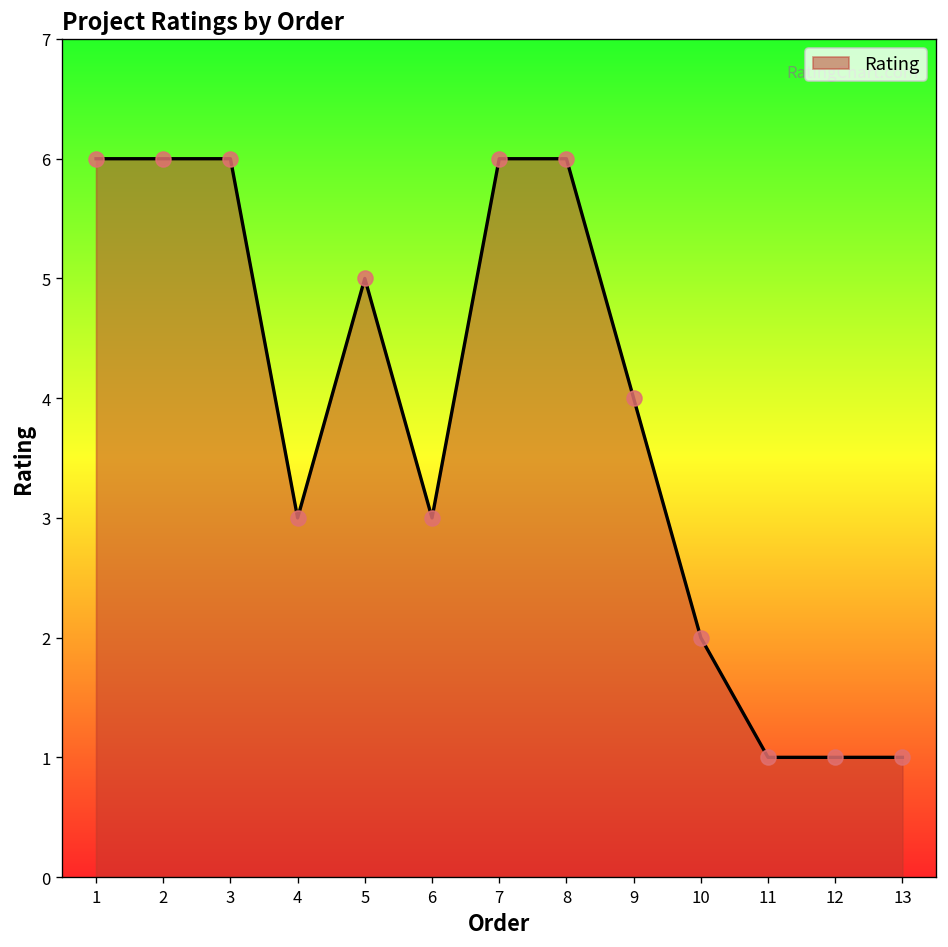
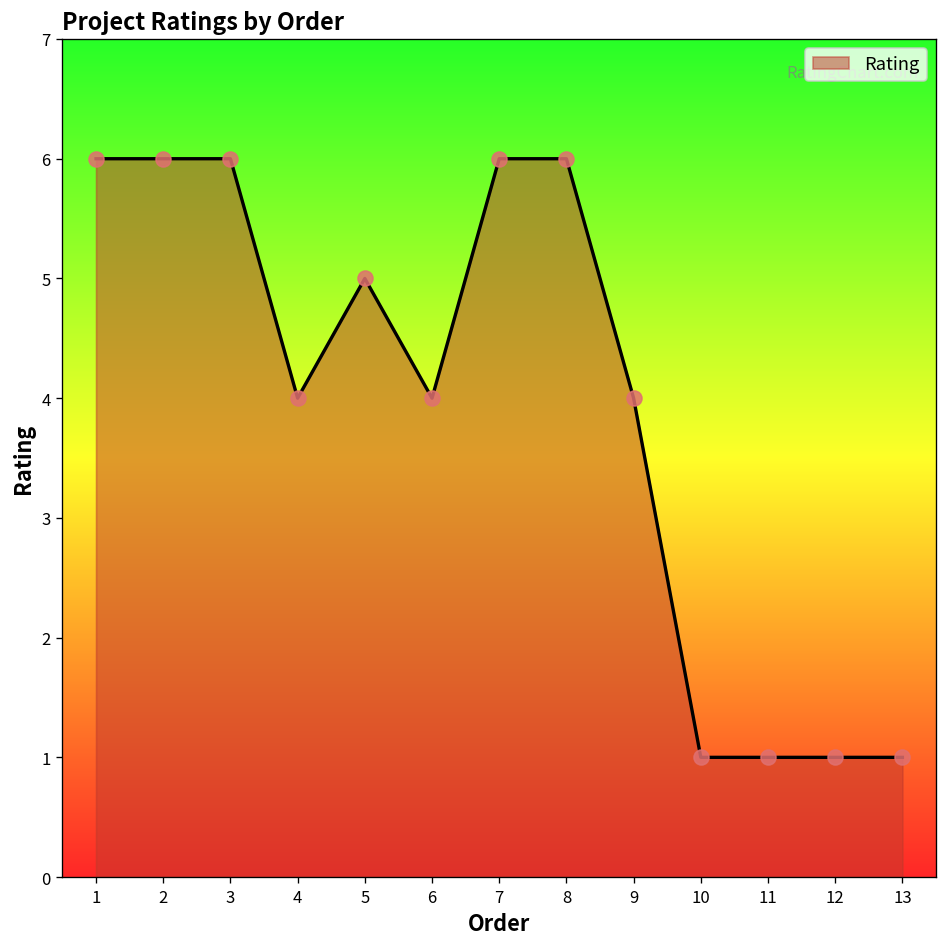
4: 3 -> 4
6: 3 -> 4
10: 2 -> 1
